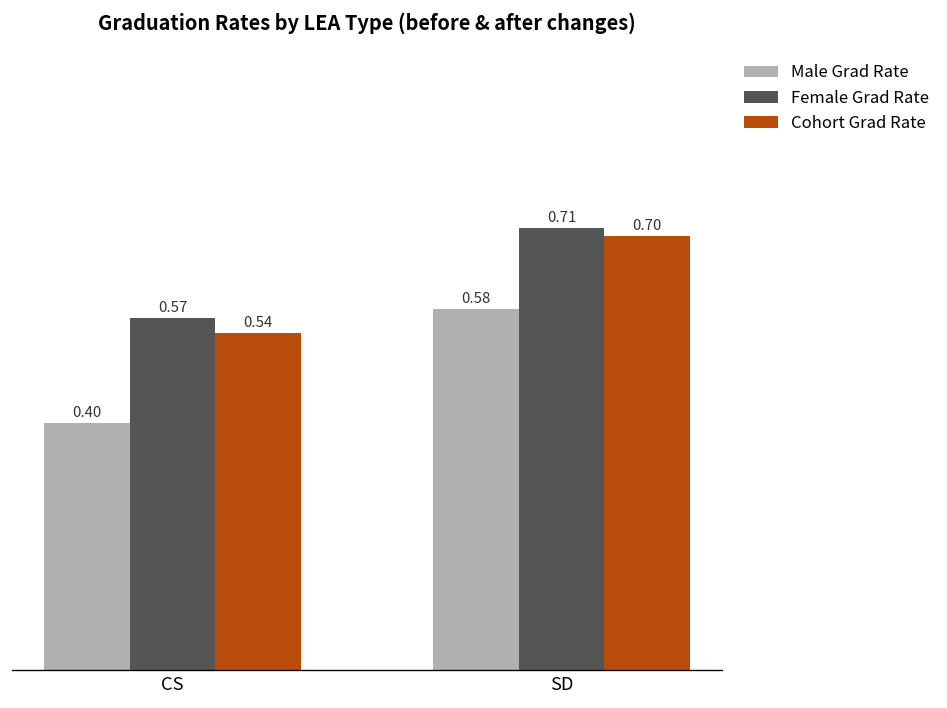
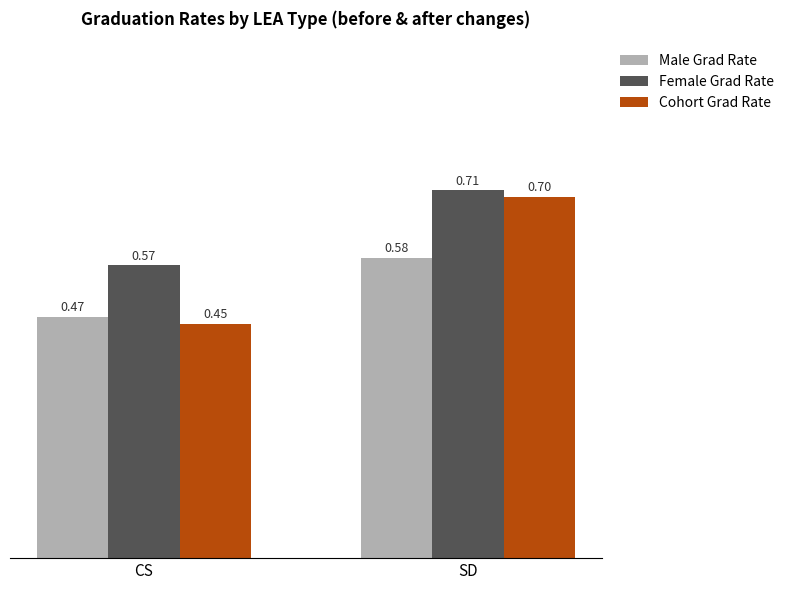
Male Grad Rate, CS: 0.40 -> 0.47
Cohort Grad Rate, CS: 0.54 -> 0.45
